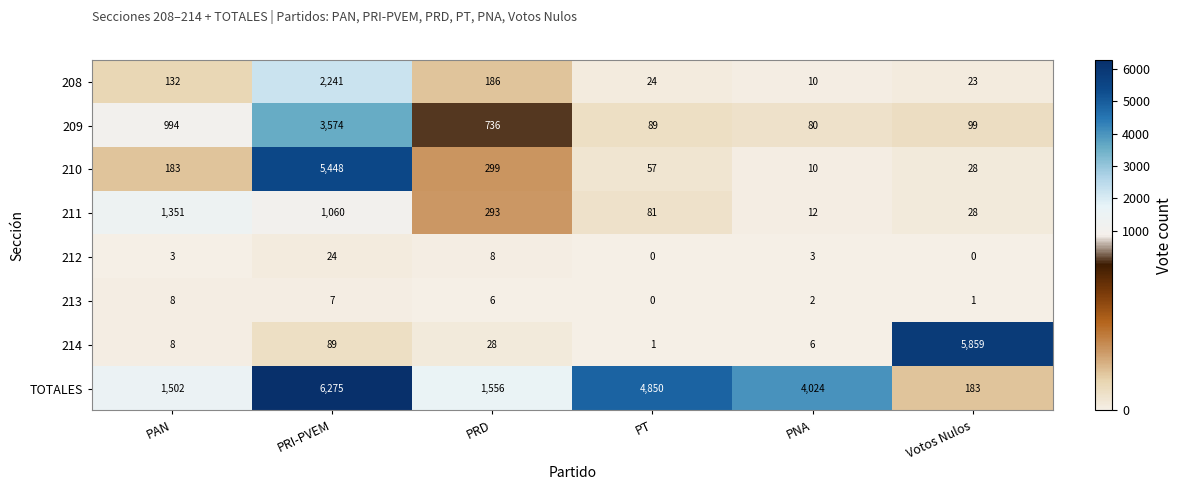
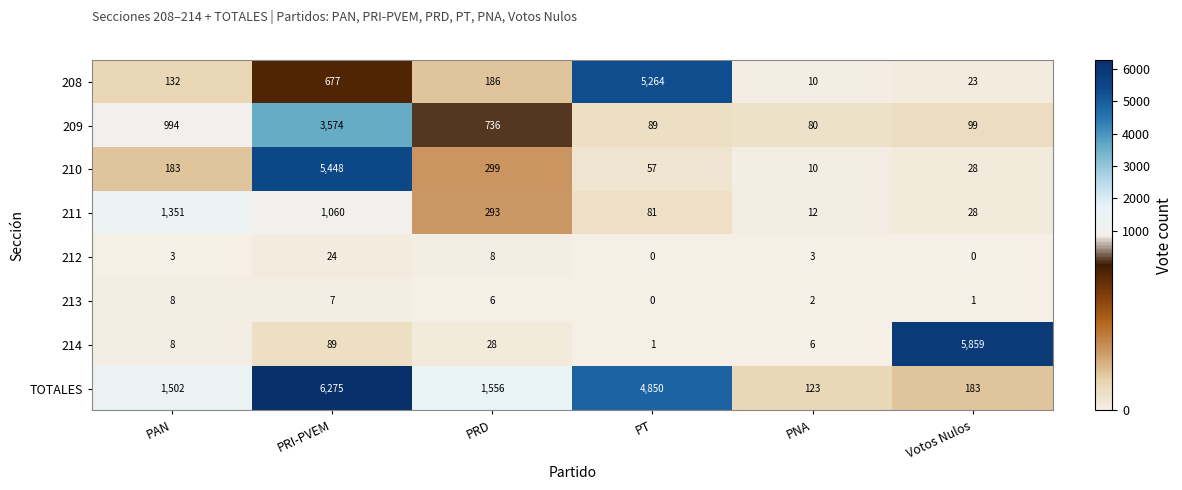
208, PRI-PVEM: 2,241 -> 677
208, PT: 24 -> 5,264
TOTALES, PNA: 4,024 -> 123
